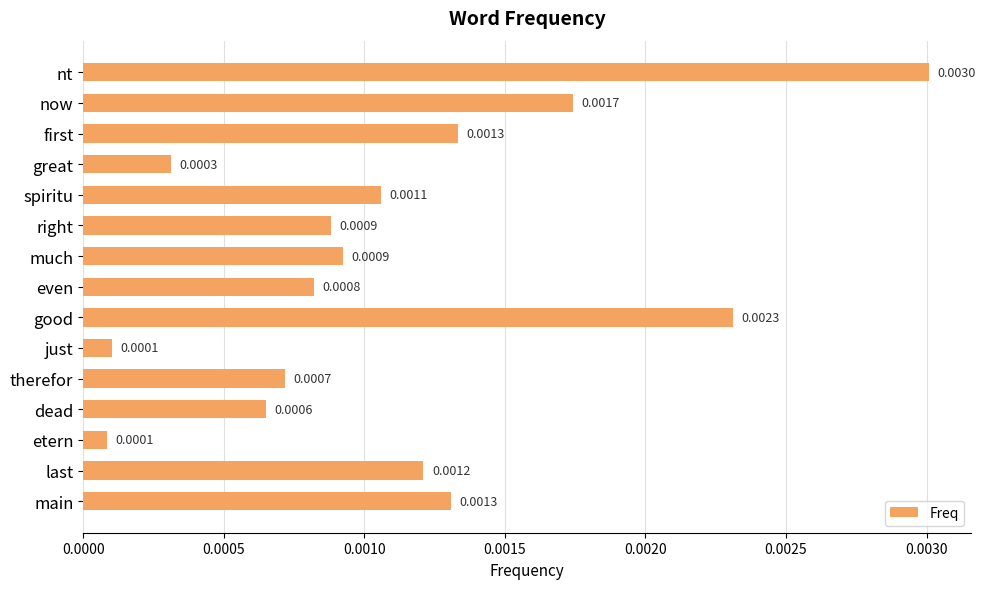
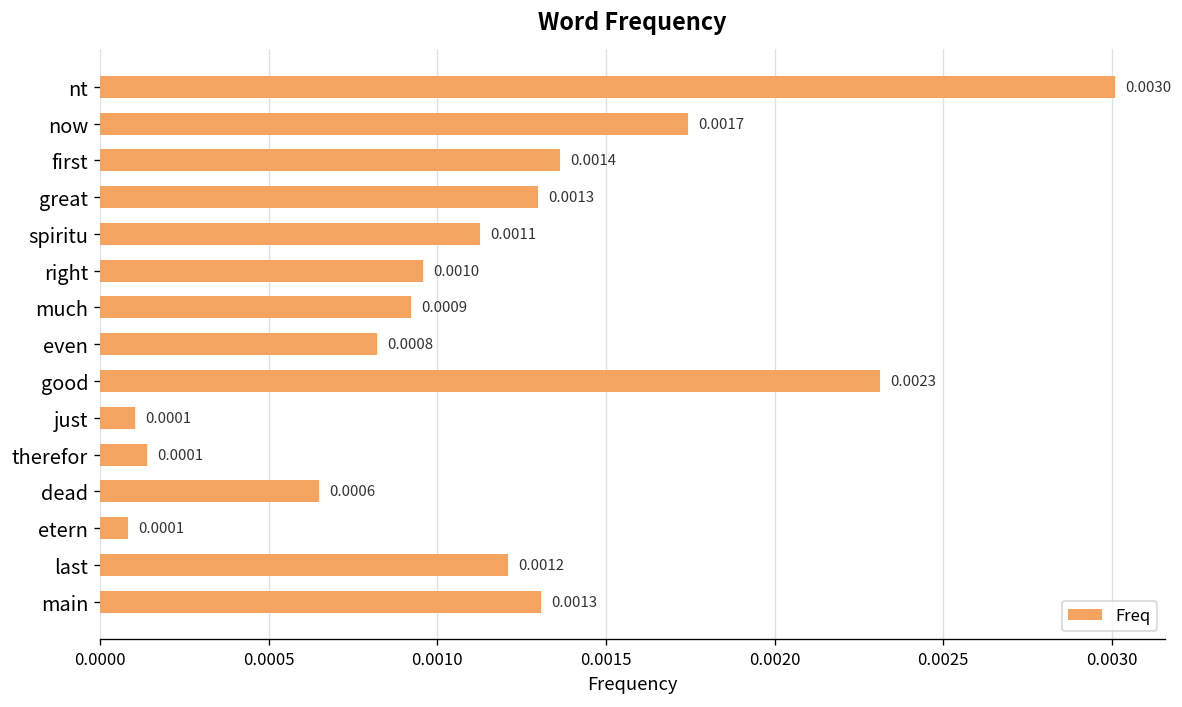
first: 0.0013 -> 0.0014
great: 0.0003 -> 0.0013
spiritu: 0.00106 -> 0.00113
right: 0.0009 -> 0.0010
therefor: 0.0007 -> 0.0001
